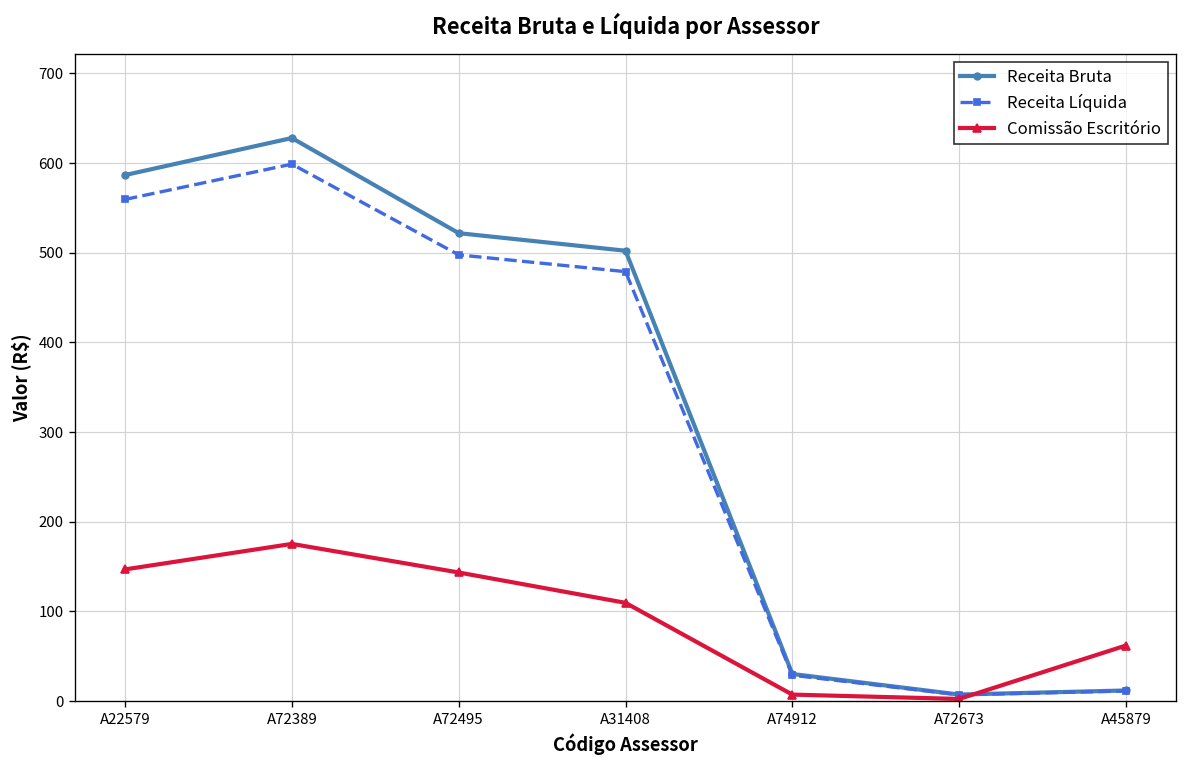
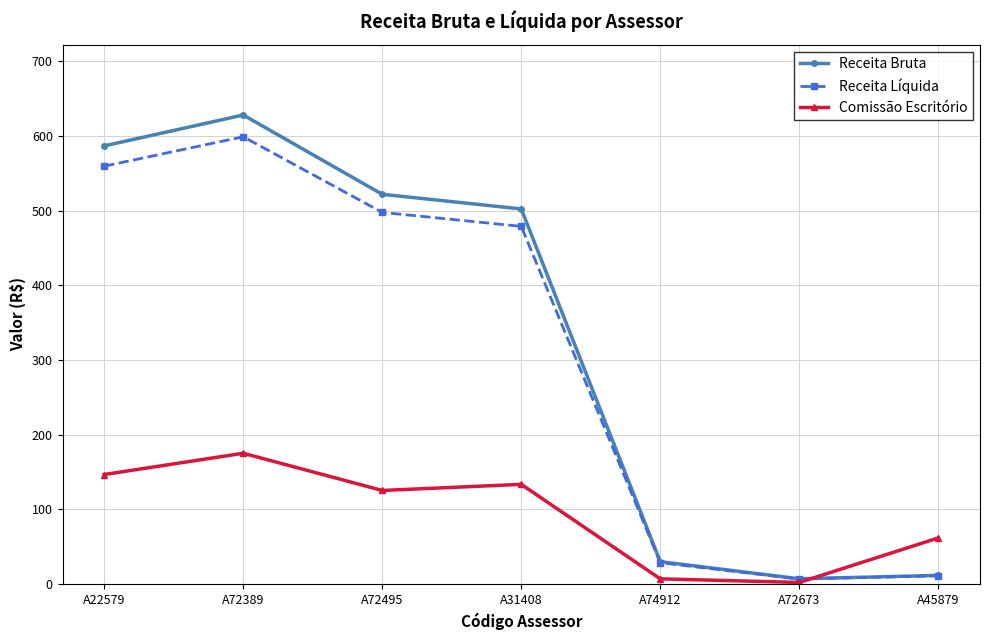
Comissão Escritório, A72495: 140 -> 130
Comissão Escritório, A31408: 110 -> 130
